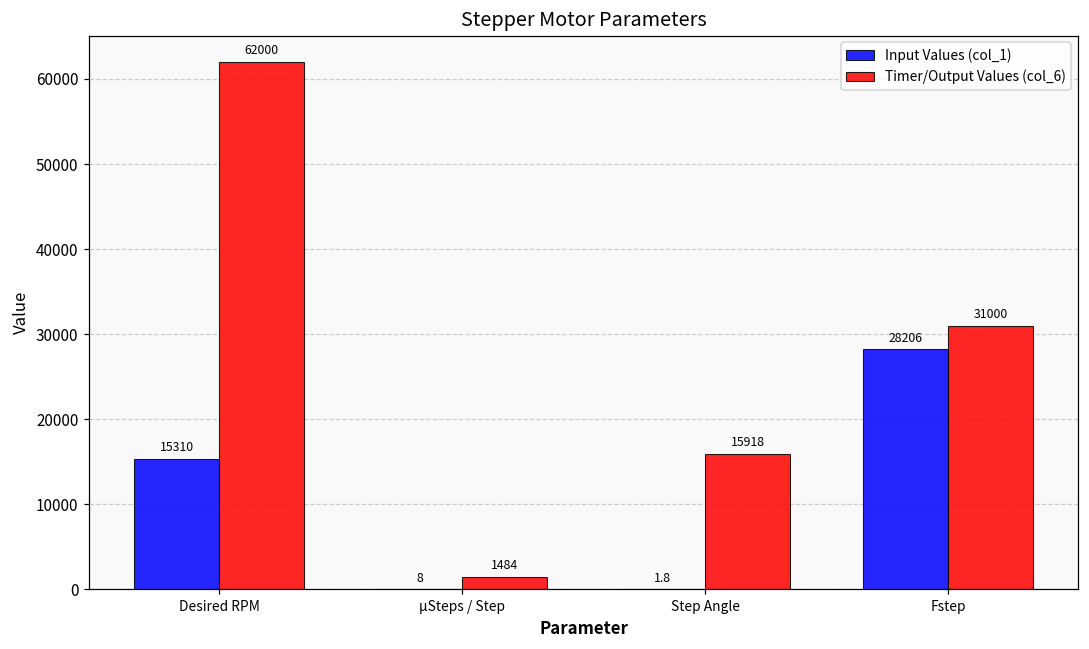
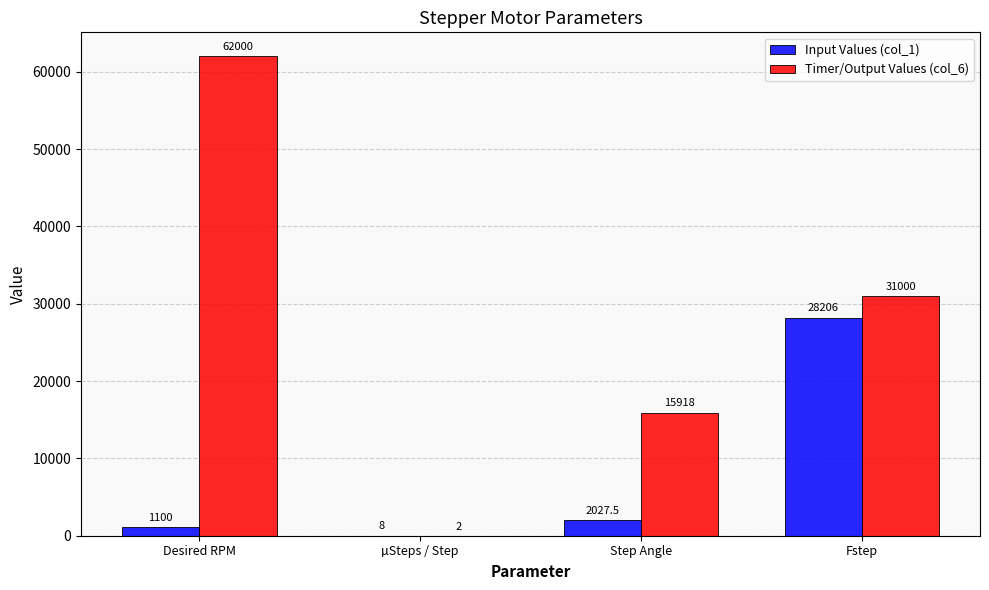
Input Values (col_1), Desired RPM: 15310 -> 1100
Timer/Output Values (col_6), µSteps / Step: 1484 -> 2
Input Values (col_1), Step Angle: 1.8 -> 2027.5
